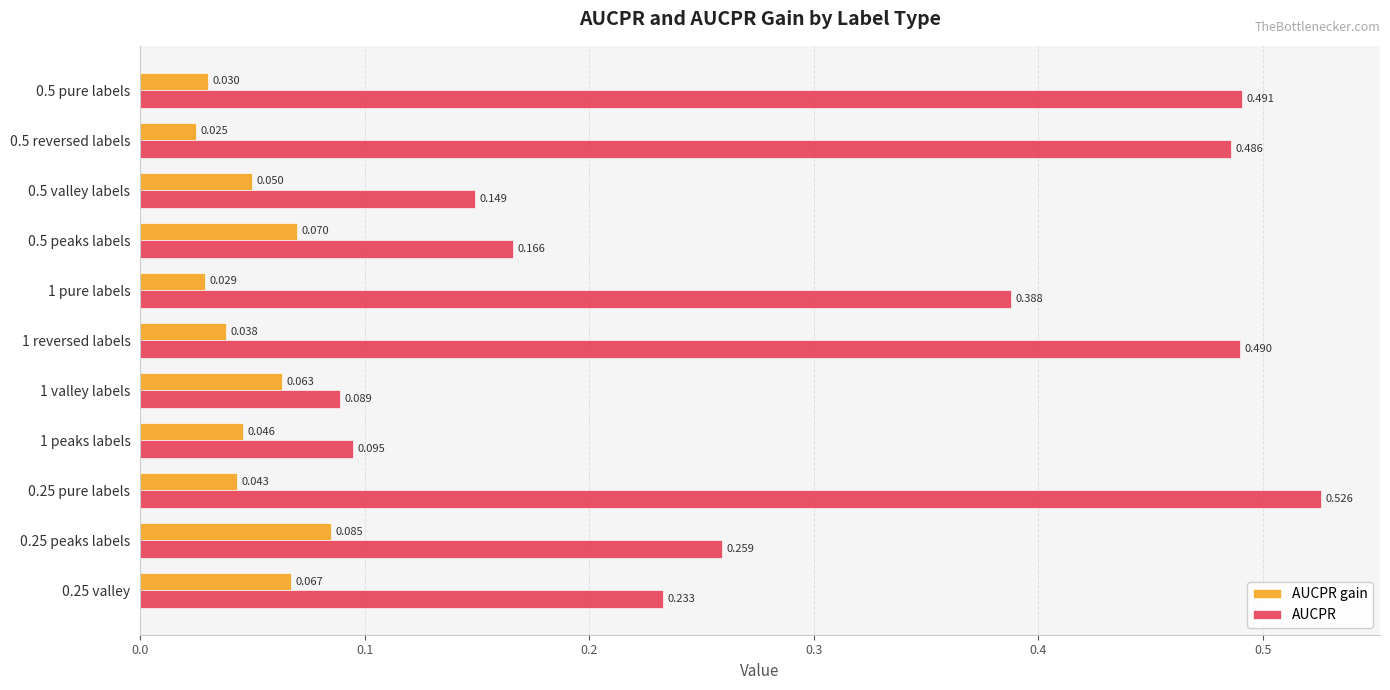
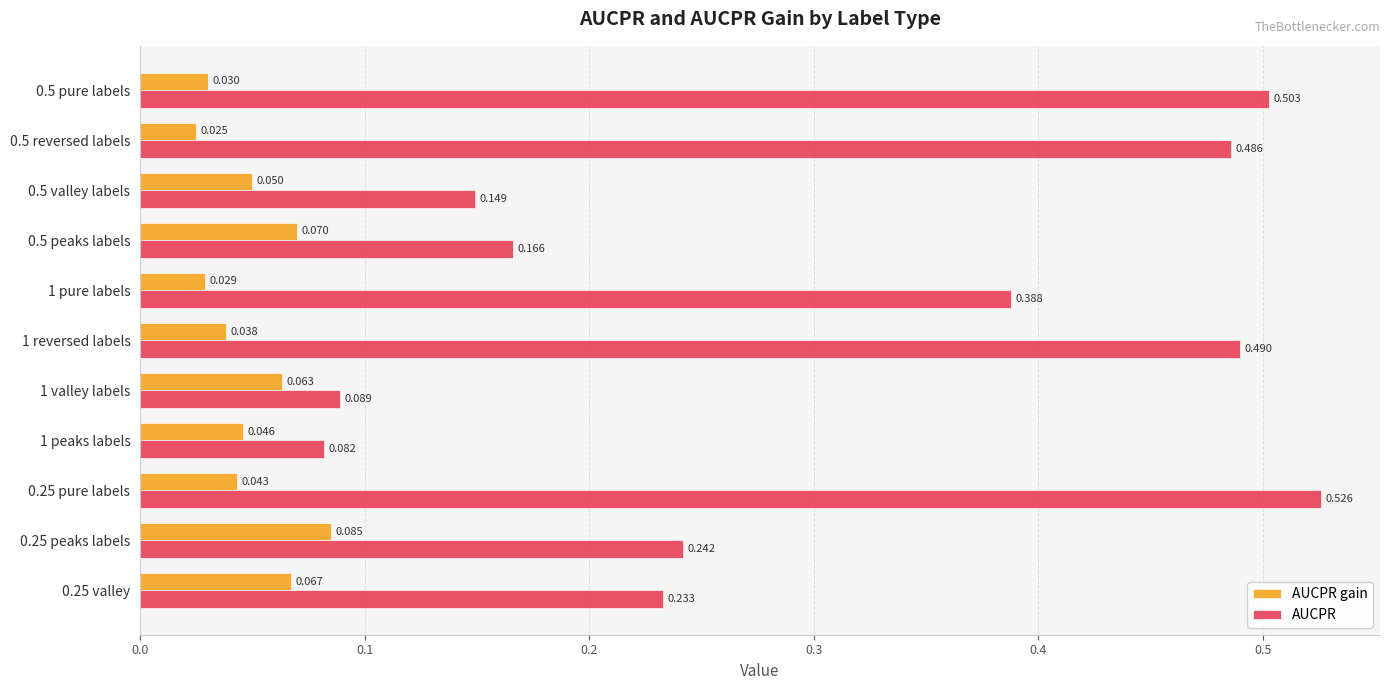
AUCPR, 0.5 pure labels: 0.491 -> 0.503
AUCPR, 1 peaks labels: 0.095 -> 0.082
AUCPR, 0.25 peaks labels: 0.259 -> 0.242
